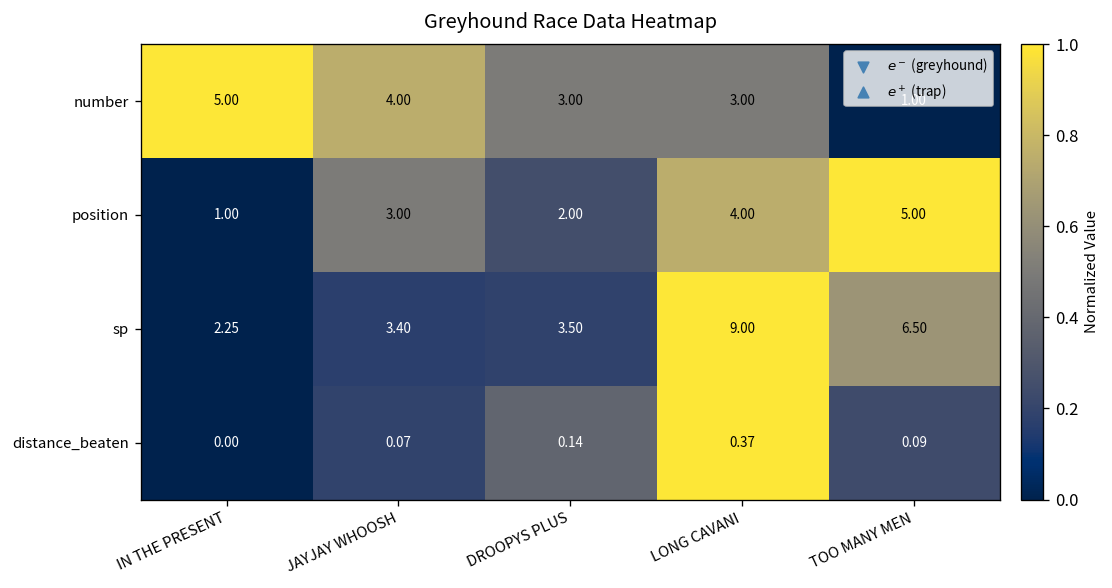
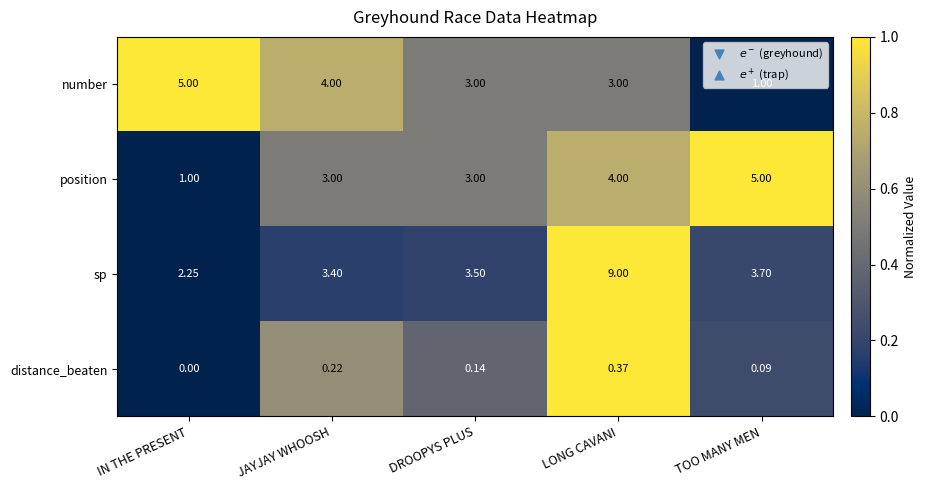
position, DROOPYS PLUS: 2.00 -> 3.00
sp, TOO MANY MEN: 6.50 -> 3.70
distance_beaten, JAYJAY WHOOSH: 0.07 -> 0.22
